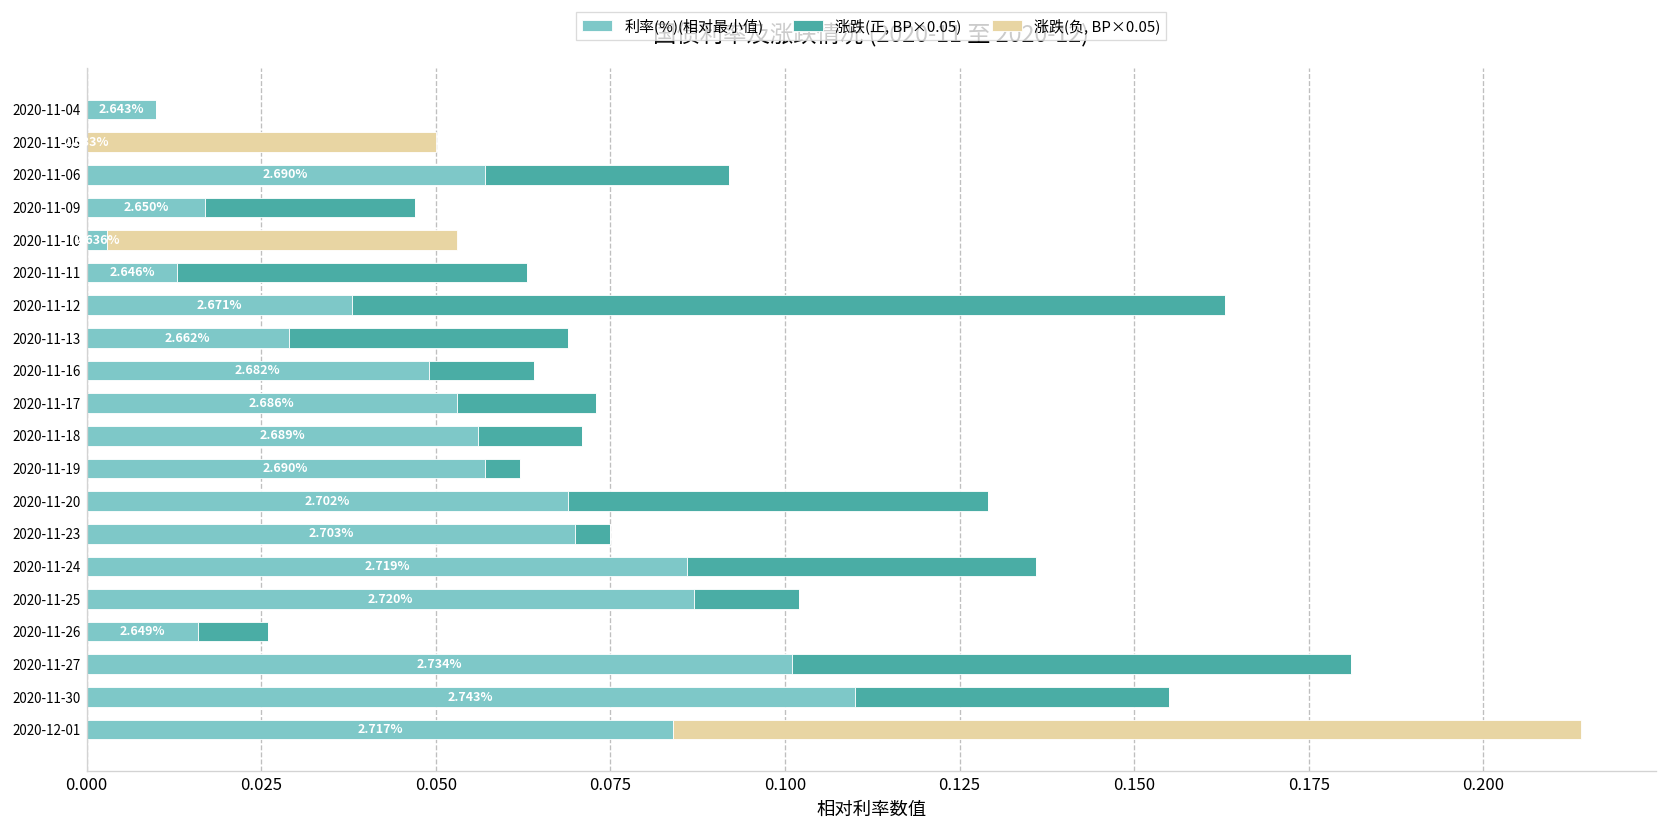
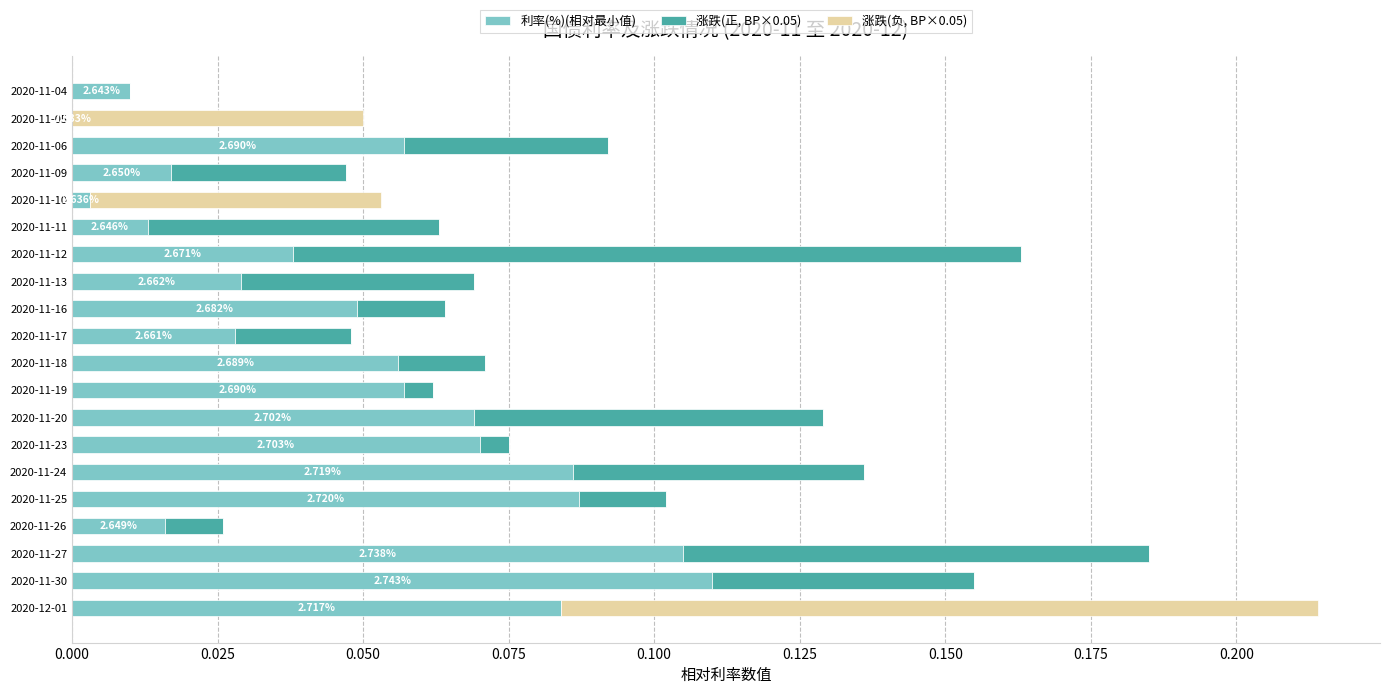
利率(%)(相对最小值), 2020-11-17: 2.686% -> 2.661%
利率(%)(相对最小值), 2020-11-27: 2.734% -> 2.738%
